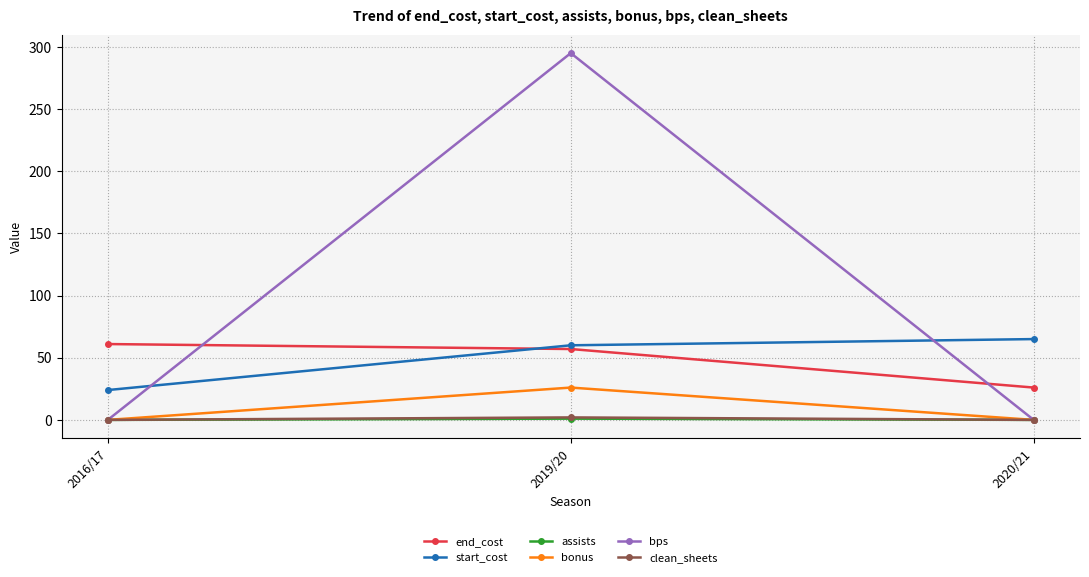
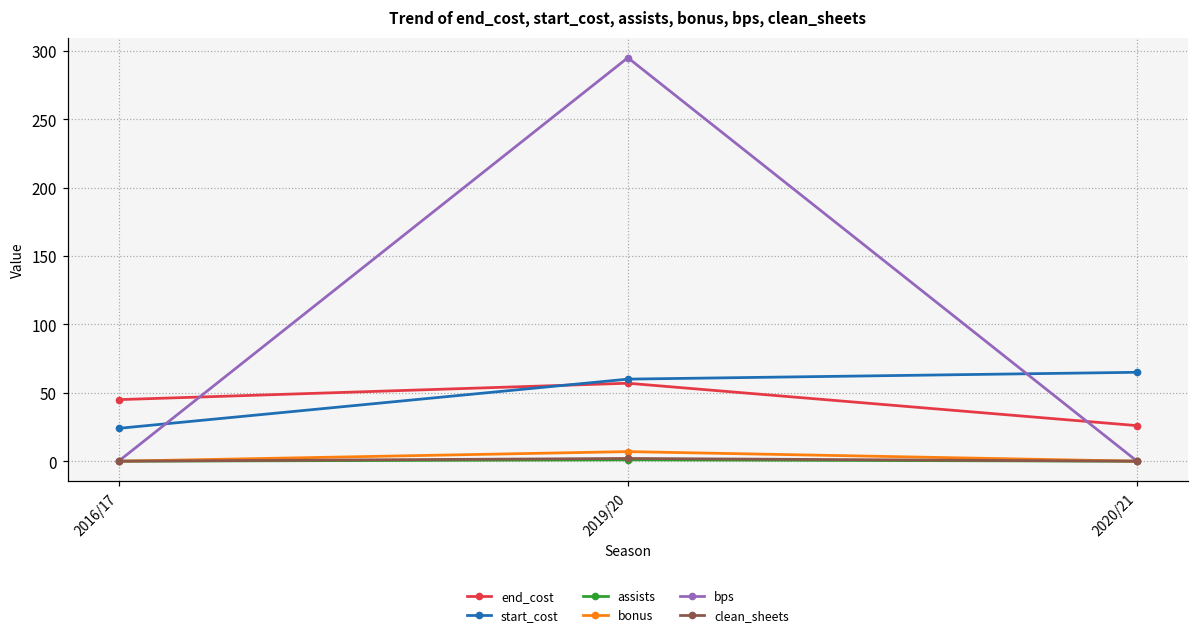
end_cost, 2016/17: 61 -> 45
bonus, 2019/20: 26 -> 7
